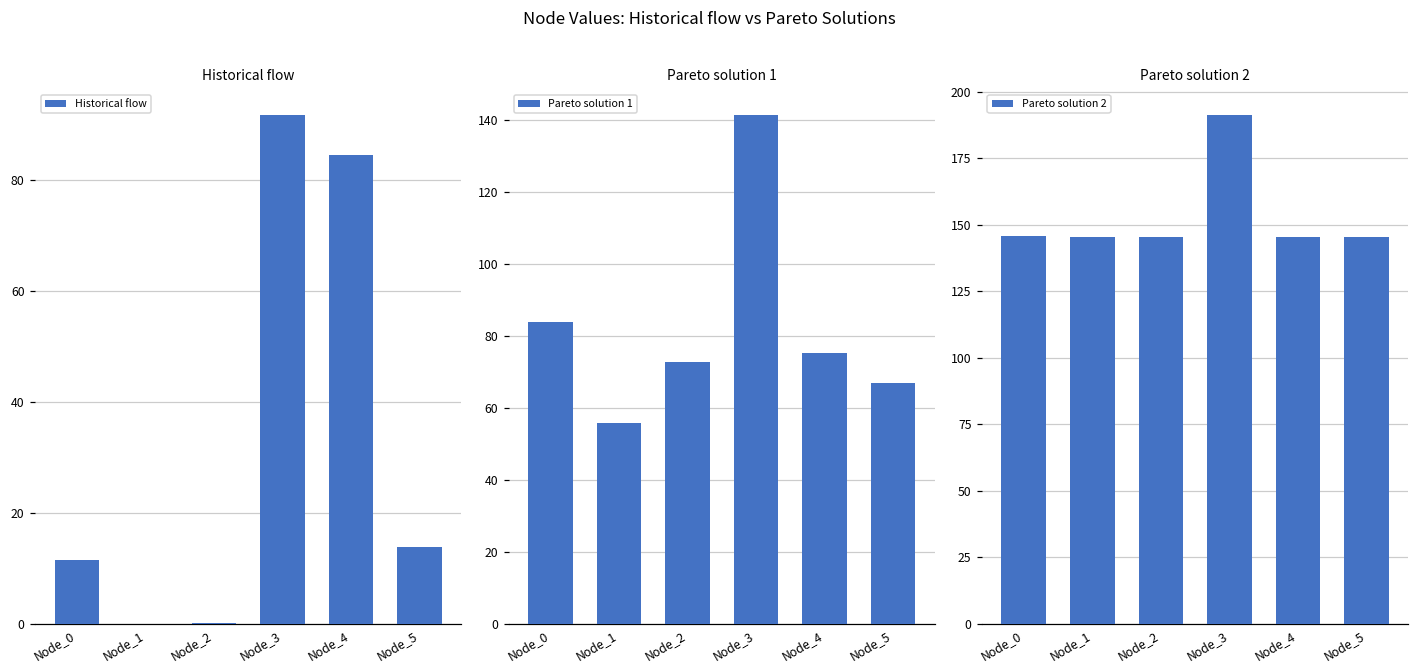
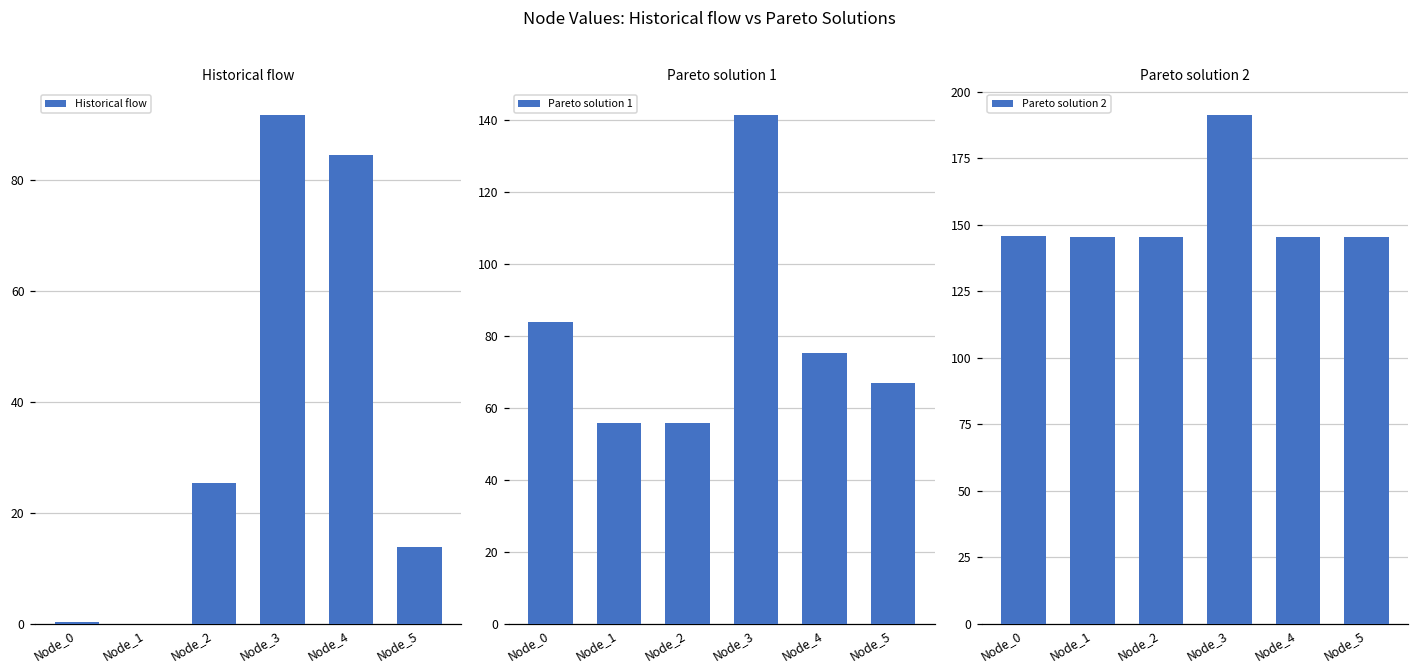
Historical flow, Node_0: 11 -> 0
Historical flow, Node_2: 0 -> 25
Pareto solution 1, Node_2: 73 -> 56
